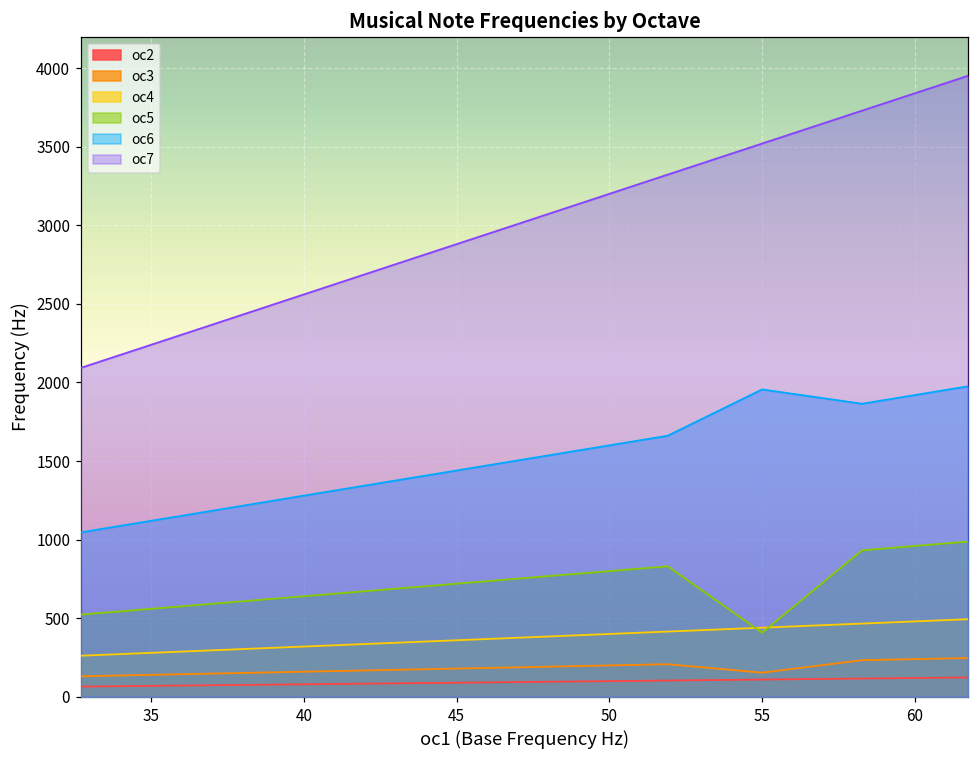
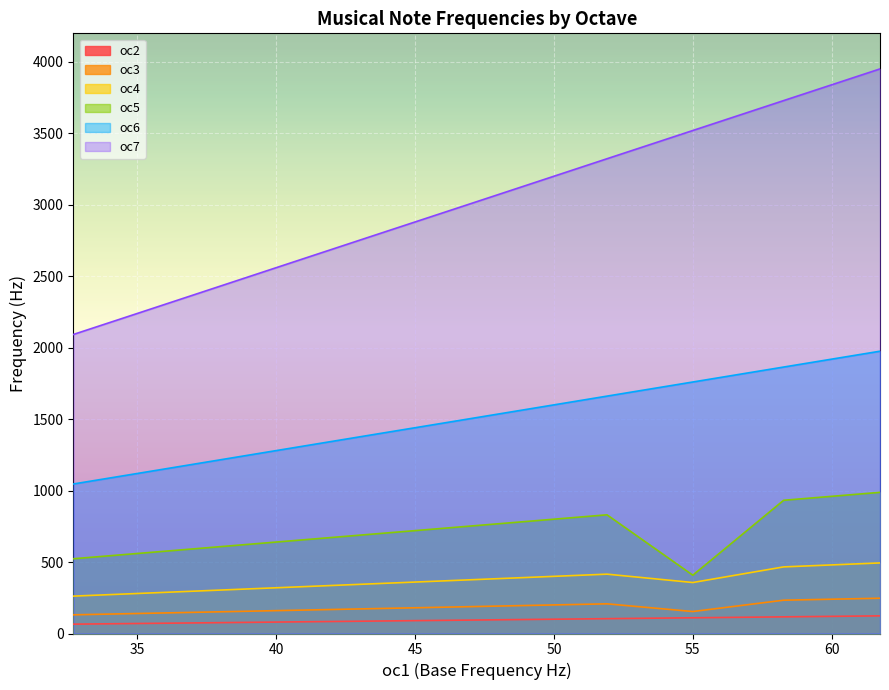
oc4, 55: 440 -> 360
oc6, 55: 1960 -> 1760
